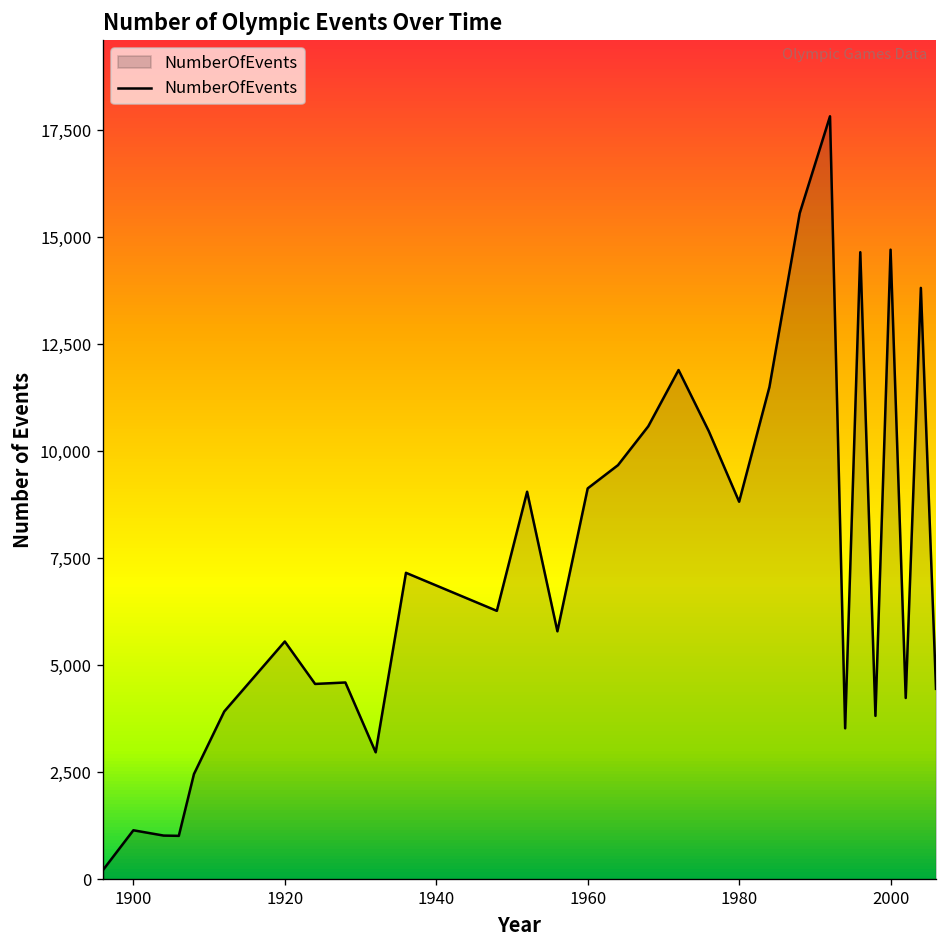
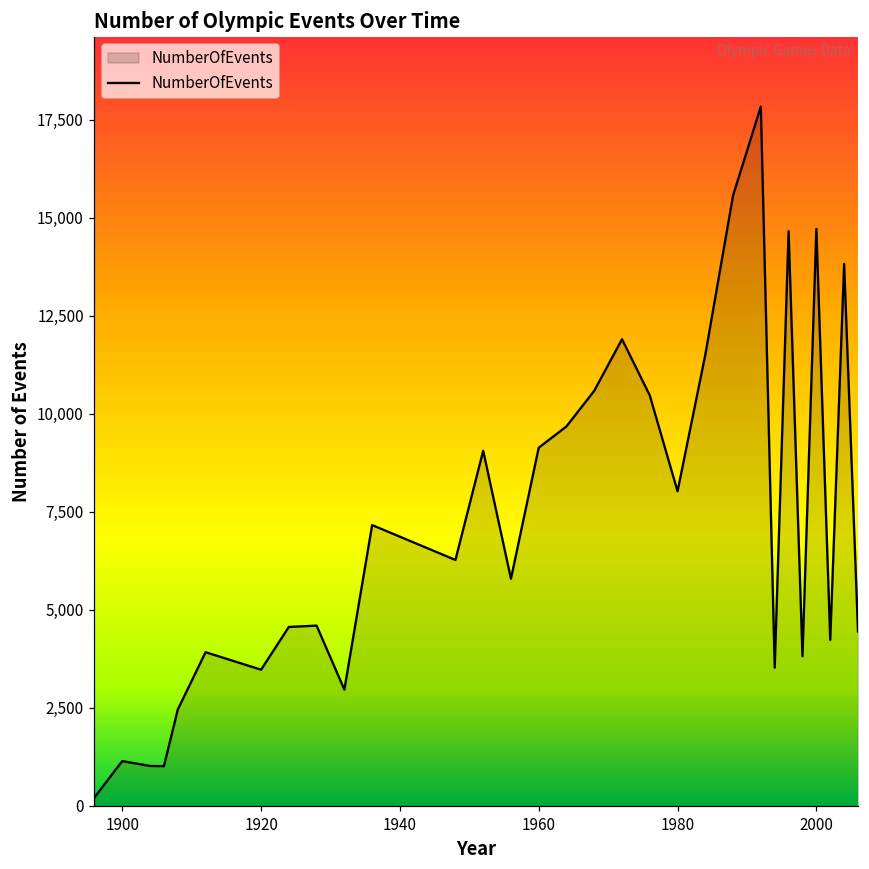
1920: 5,600 -> 3,500
1980: 8,800 -> 8,000
